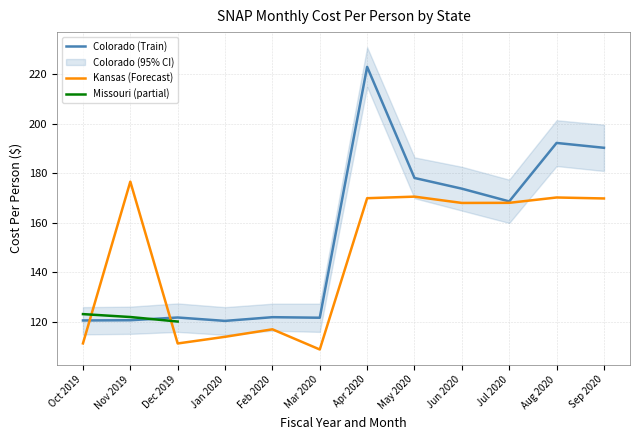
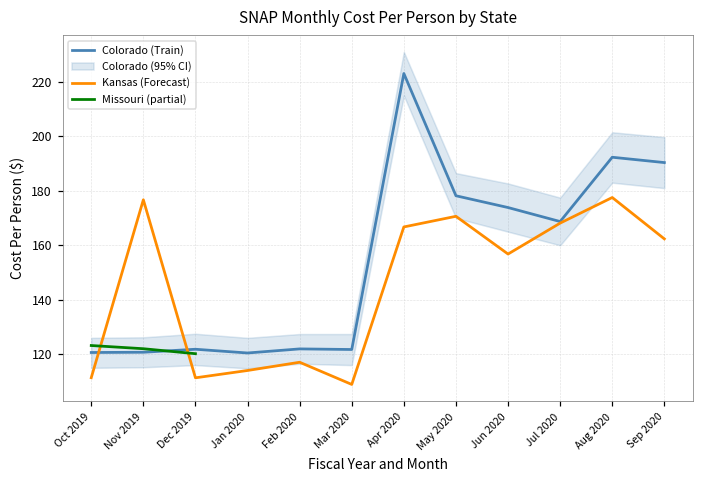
Kansas (Forecast), Apr 2020: 170 -> 167
Kansas (Forecast), Jun 2020: 168 -> 157
Kansas (Forecast), Aug 2020: 170 -> 178
Kansas (Forecast), Sep 2020: 170 -> 162
